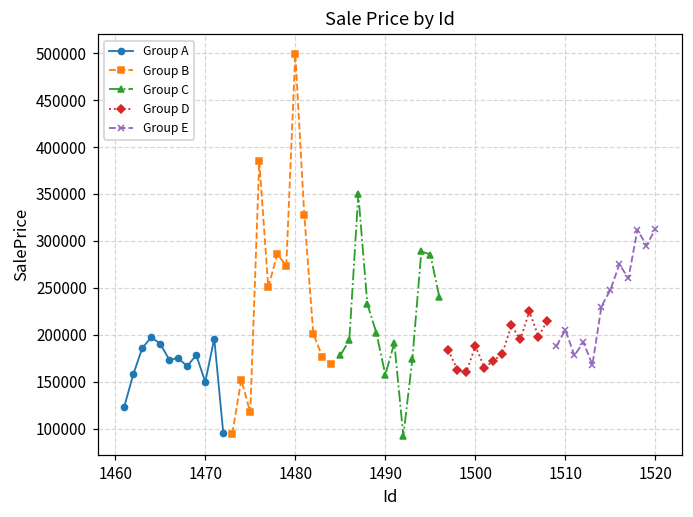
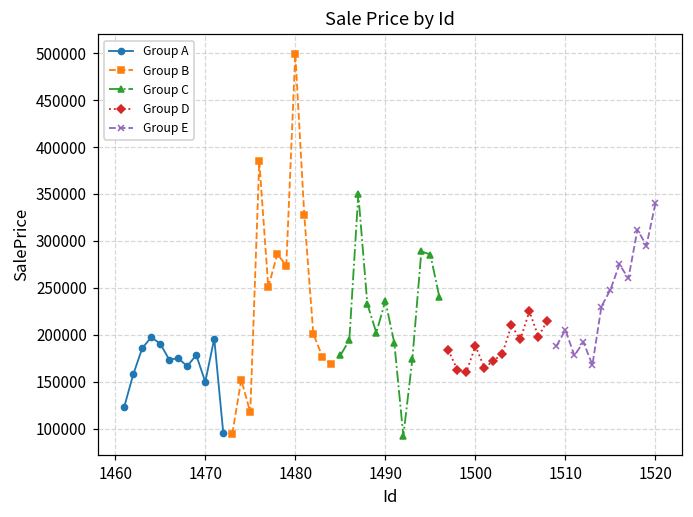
Group C, 1490: 160000 -> 240000
Group E, 1520: 310000 -> 340000
